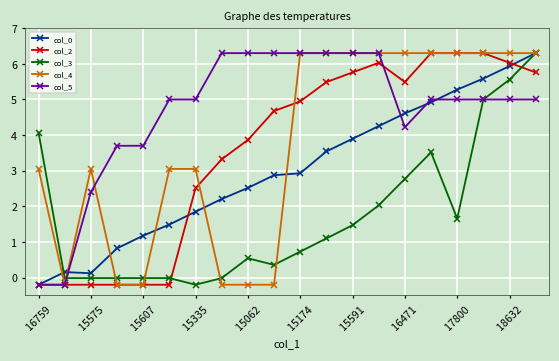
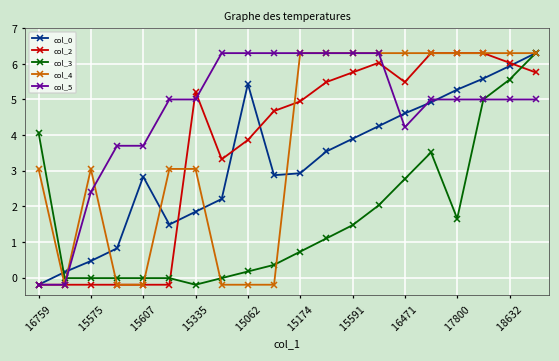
col_0, 15575: 0.1 -> 0.5
col_0, 15607: 1.2 -> 2.8
col_2, 15335: 2.5 -> 5.2
col_0, 15062: 2.5 -> 5.4
col_3, 15062: 0.5 -> 0.2
